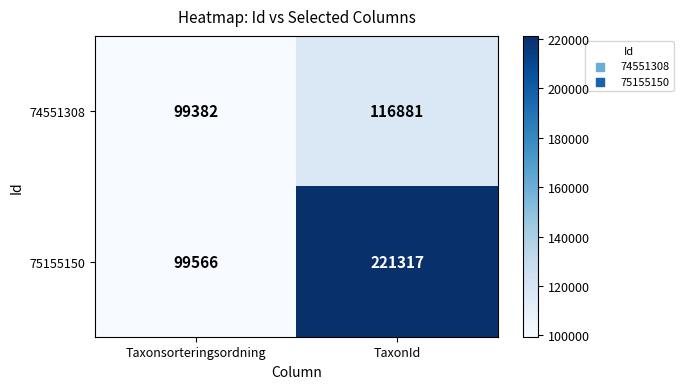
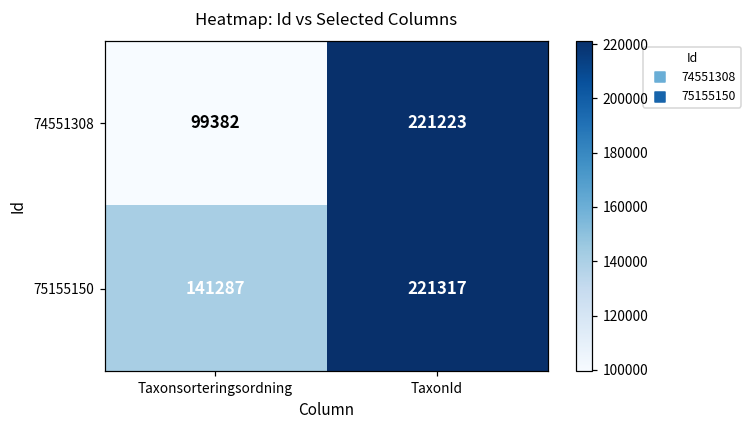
74551308, TaxonId: 116881 -> 221223
75155150, Taxonsorteringsordning: 99566 -> 141287
